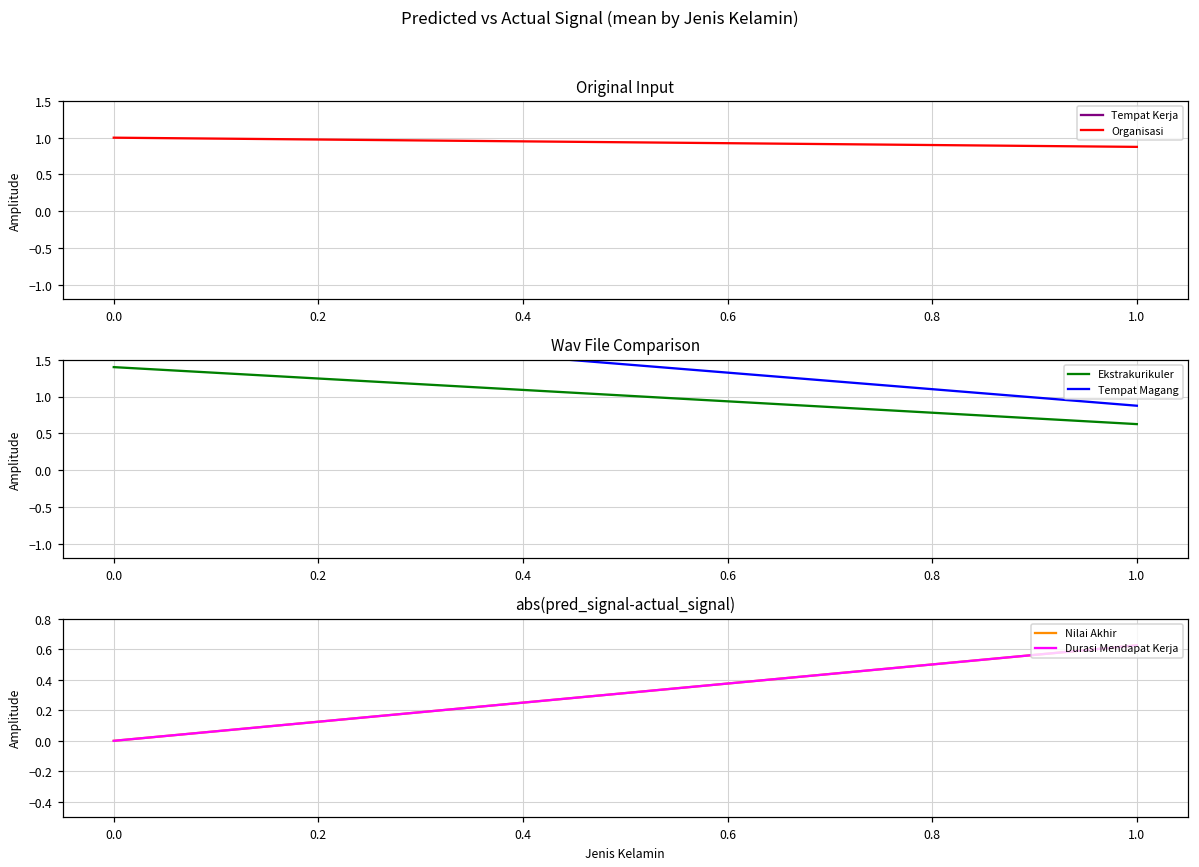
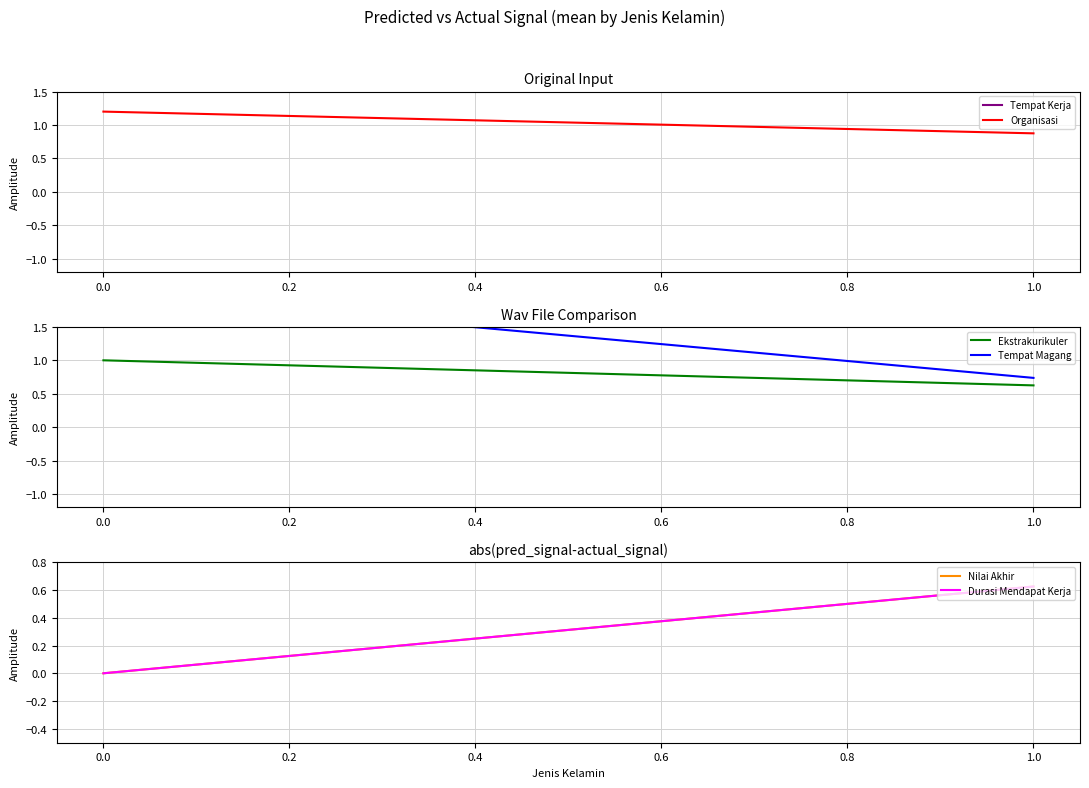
Original Input, Organisasi, 0.0: 1.0 -> 1.2
Wav File Comparison, Ekstrakurikuler, 0.0: 1.4 -> 1.0
Wav File Comparison, Tempat Magang, 1.0: 0.9 -> 0.7
